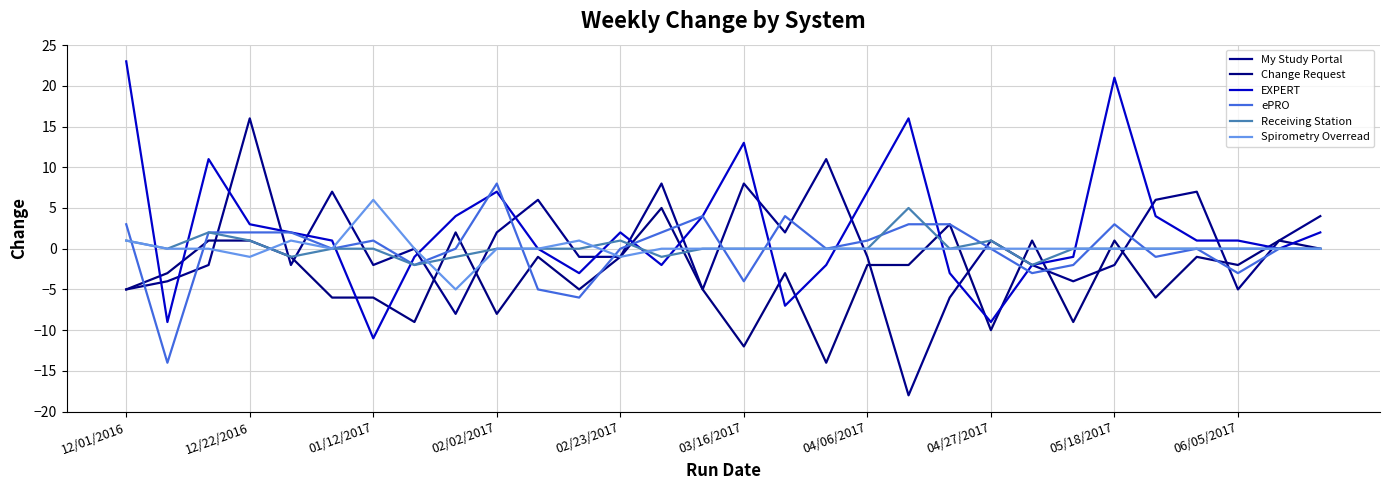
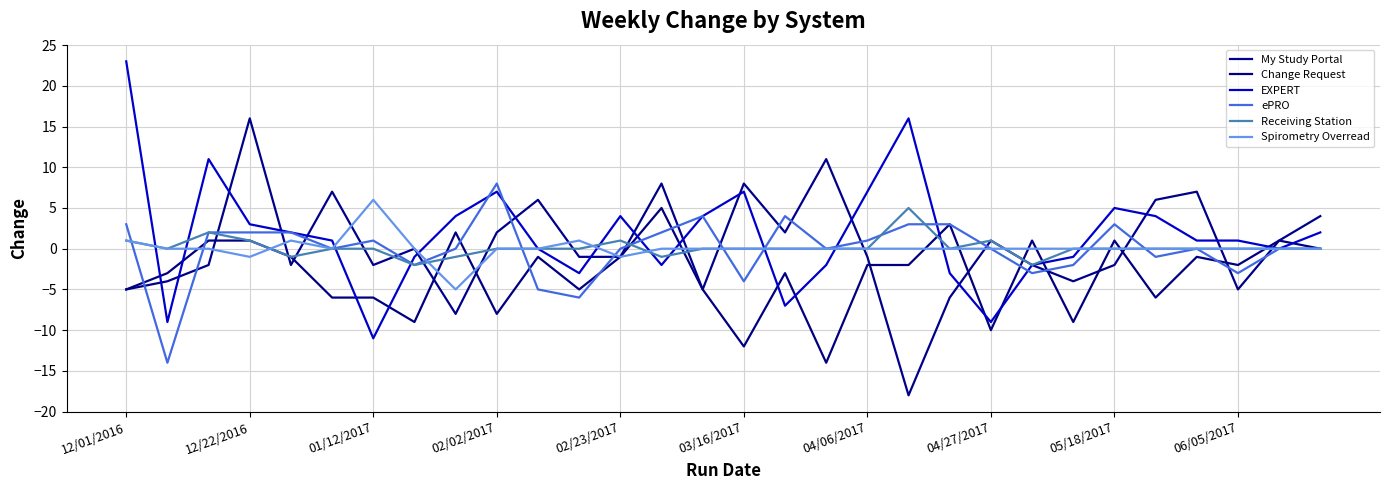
EXPERT, 02/23/2017: 2 -> 4
EXPERT, 03/16/2017: 13 -> 7
EXPERT, 05/18/2017: 21 -> 5
